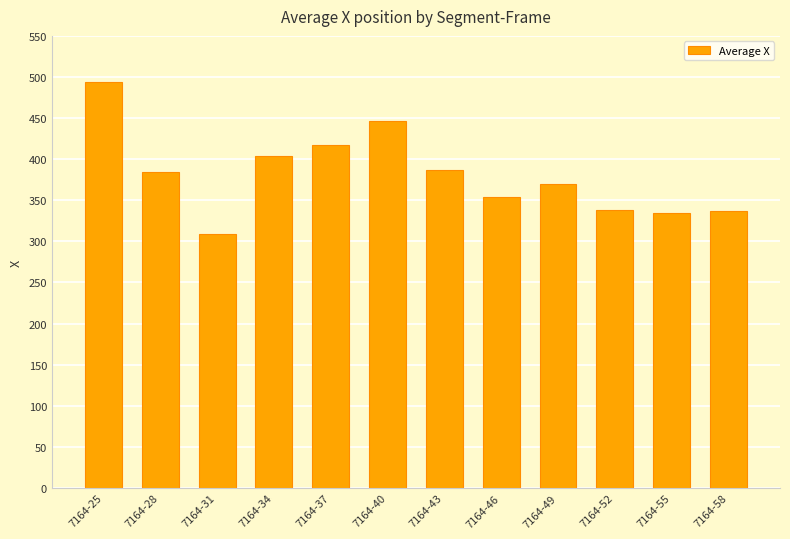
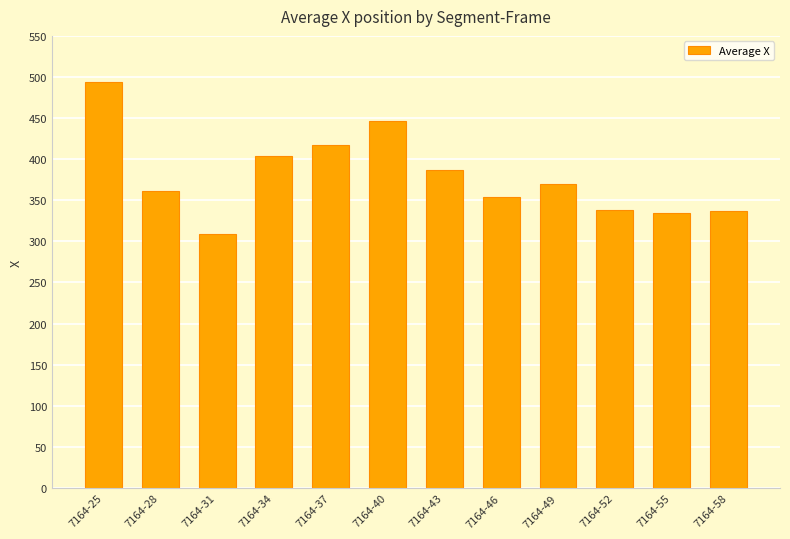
7164-28: 390 -> 360
